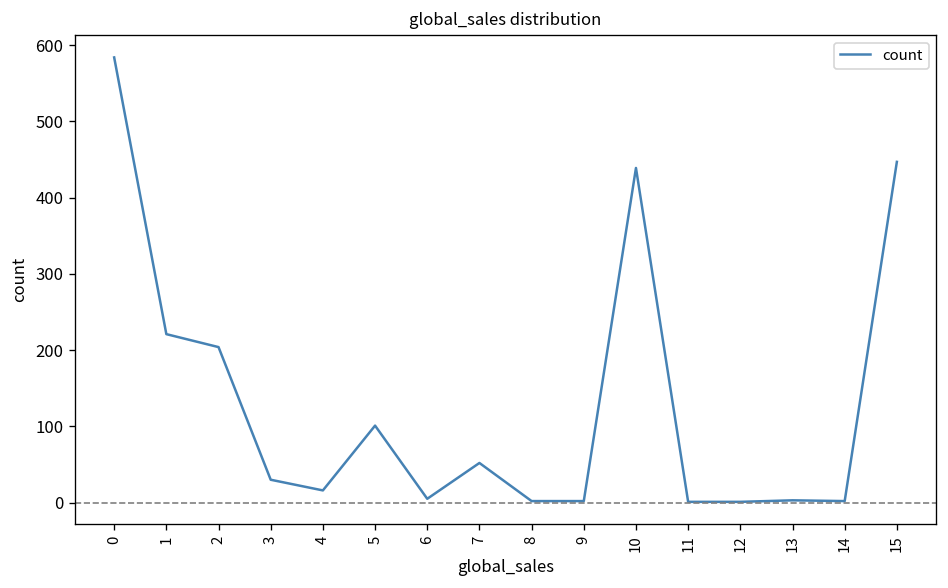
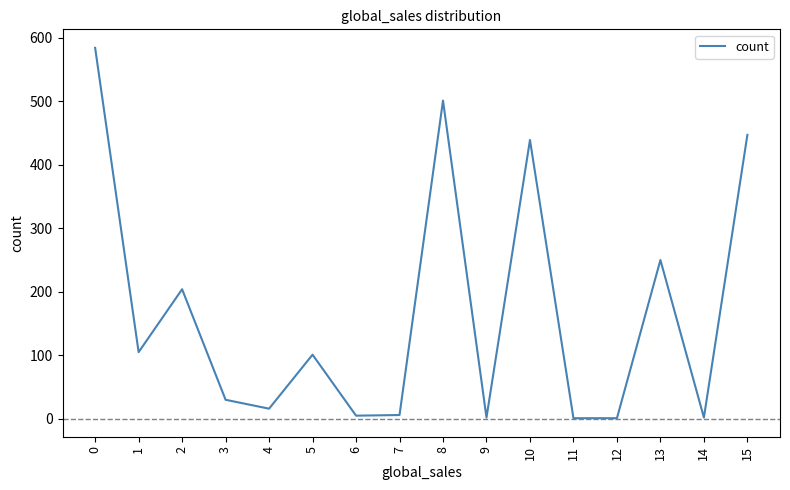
1: 220 -> 110
7: 50 -> 10
8: 0 -> 500
13: 0 -> 250
